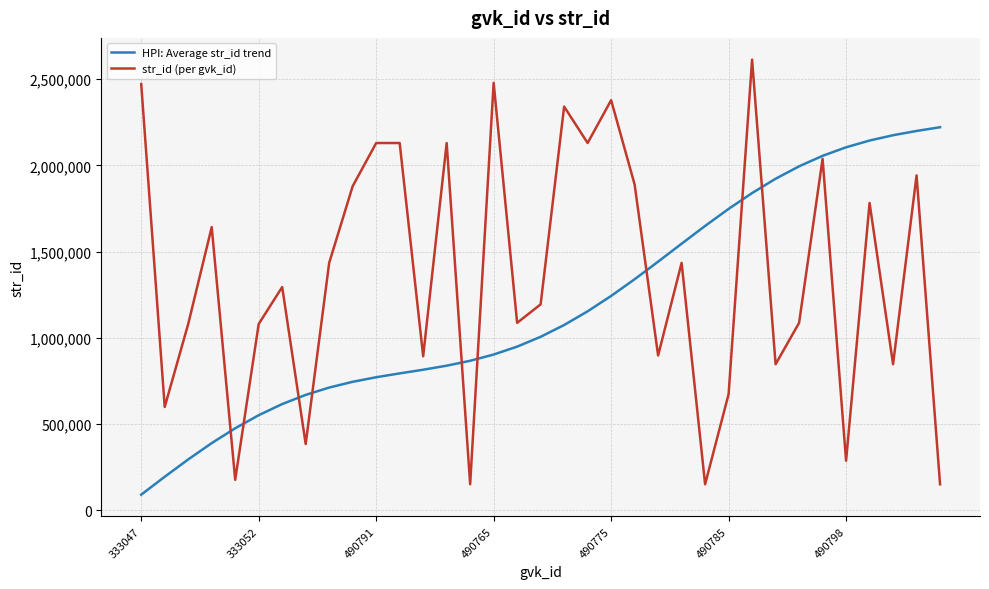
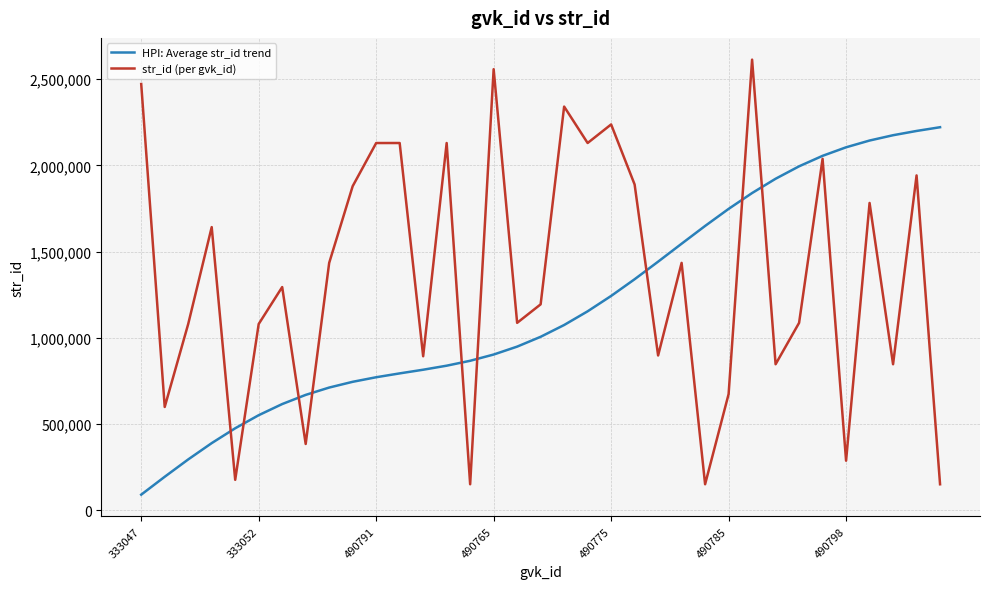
str_id (per gvk_id), 490765: 2,480,000 -> 2,560,000
str_id (per gvk_id), 490775: 2,380,000 -> 2,240,000
